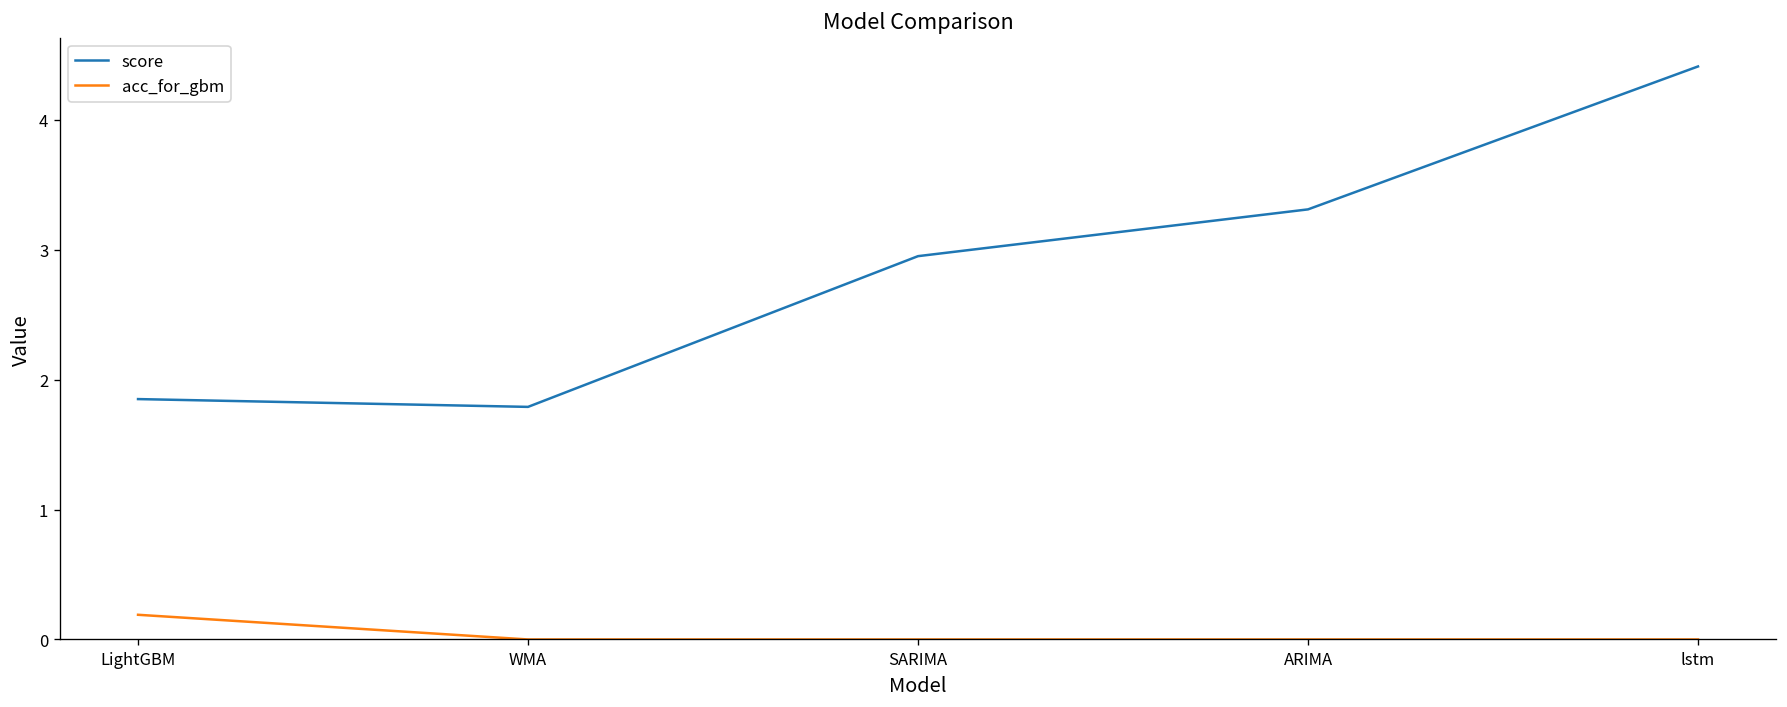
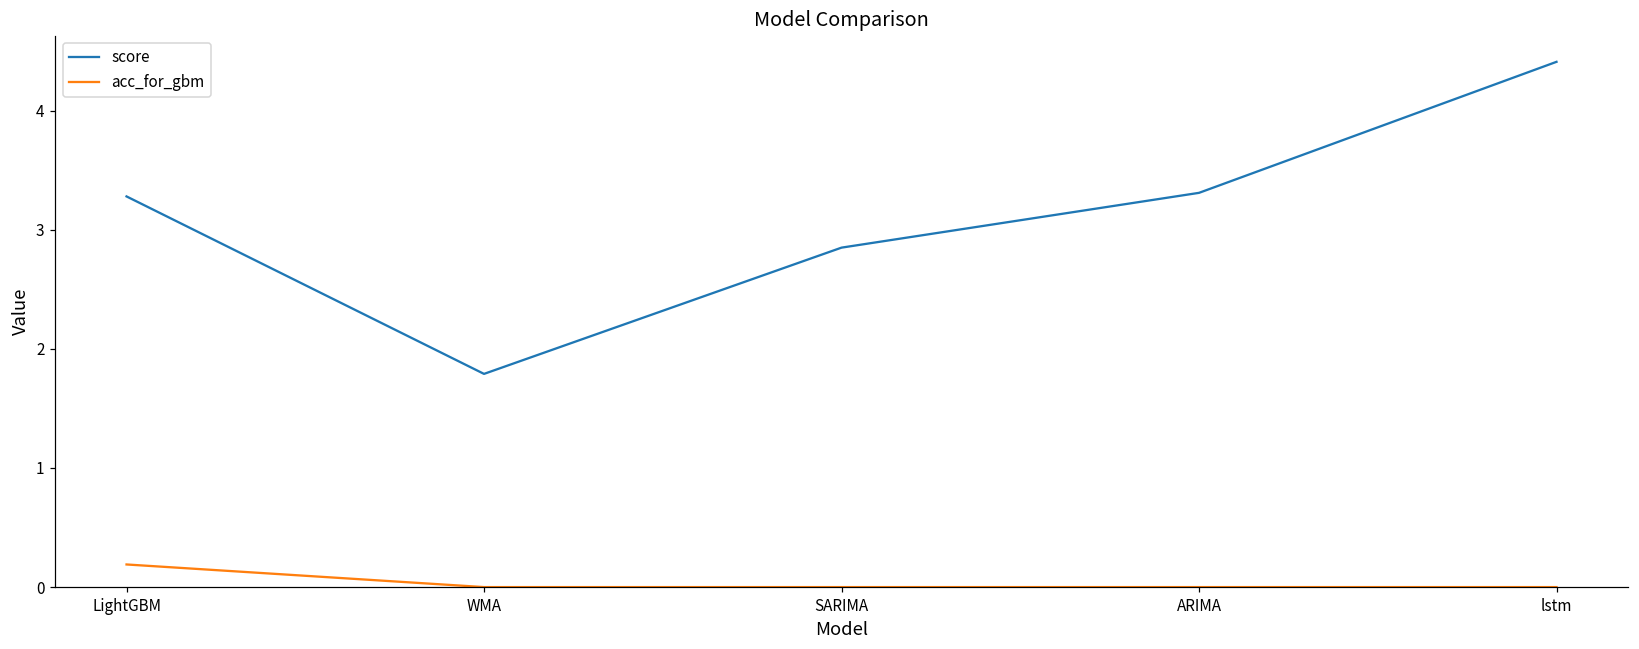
score, LightGBM: 1.85 -> 3.28
score, SARIMA: 2.95 -> 2.85
